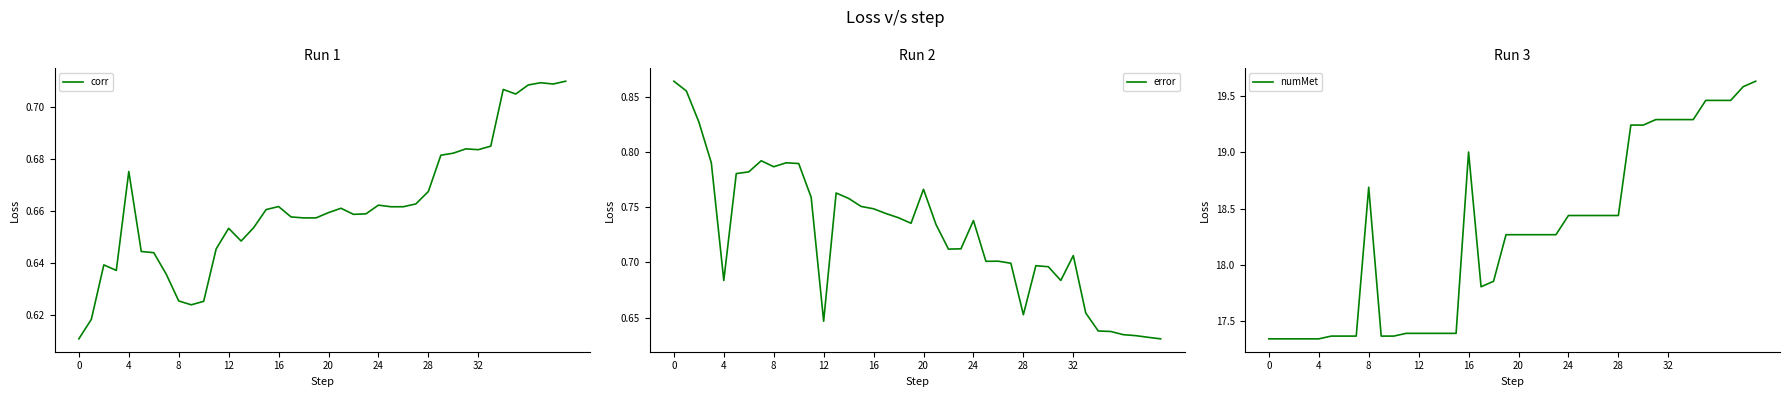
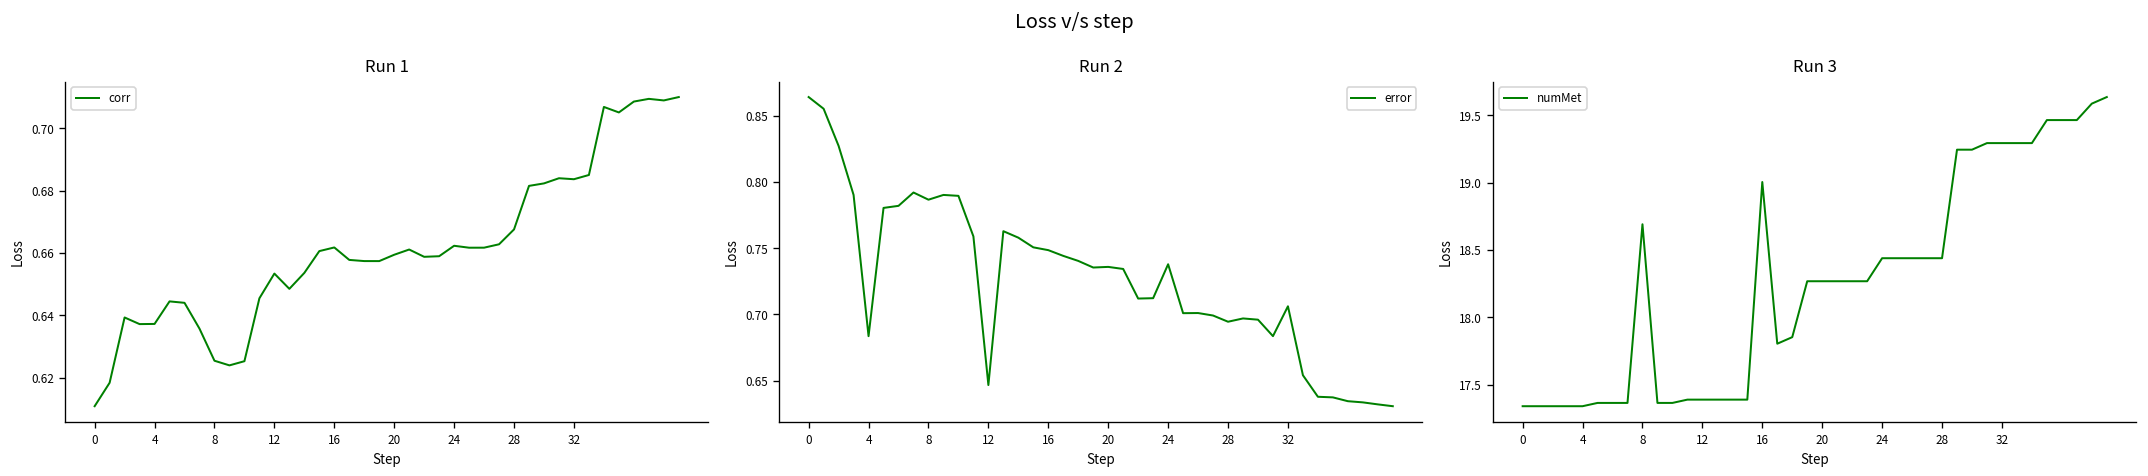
Run 1, 4: 0.675 -> 0.637
Run 2, 20: 0.766 -> 0.736
Run 2, 28: 0.653 -> 0.694
